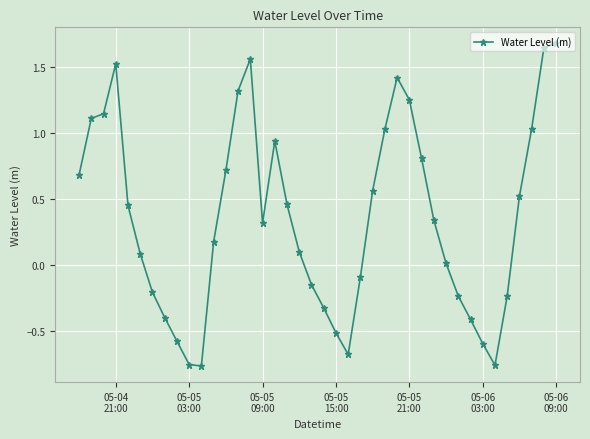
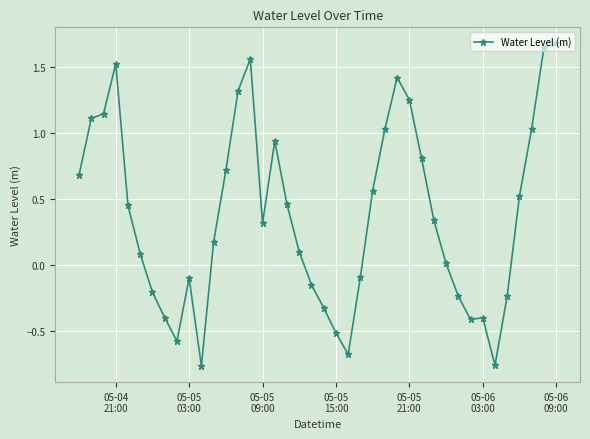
05-05 03:00: -0.75 -> -0.10
05-06 03:00: -0.60 -> -0.40
